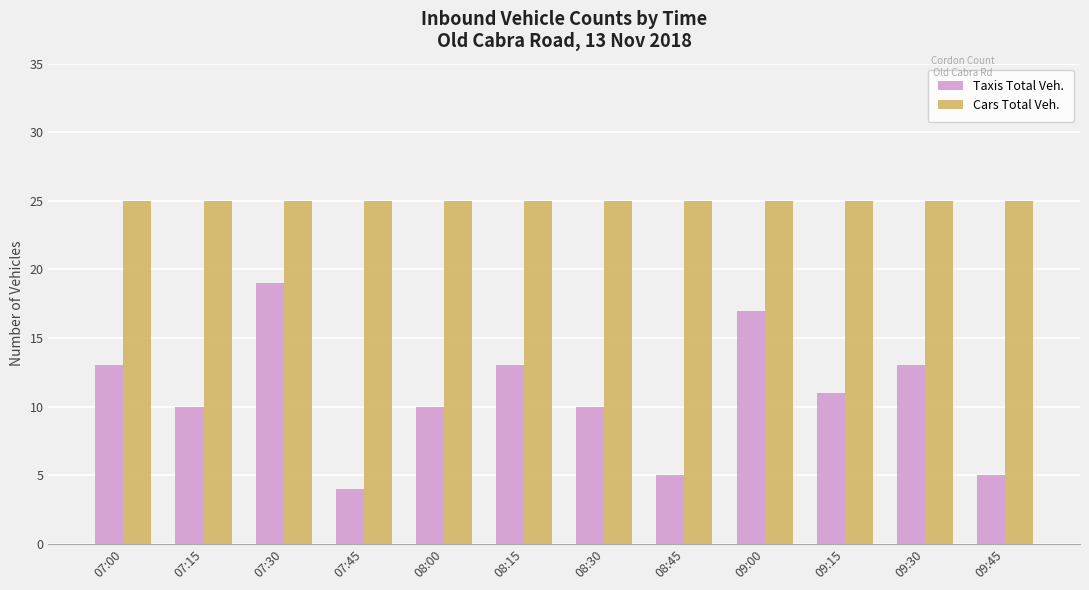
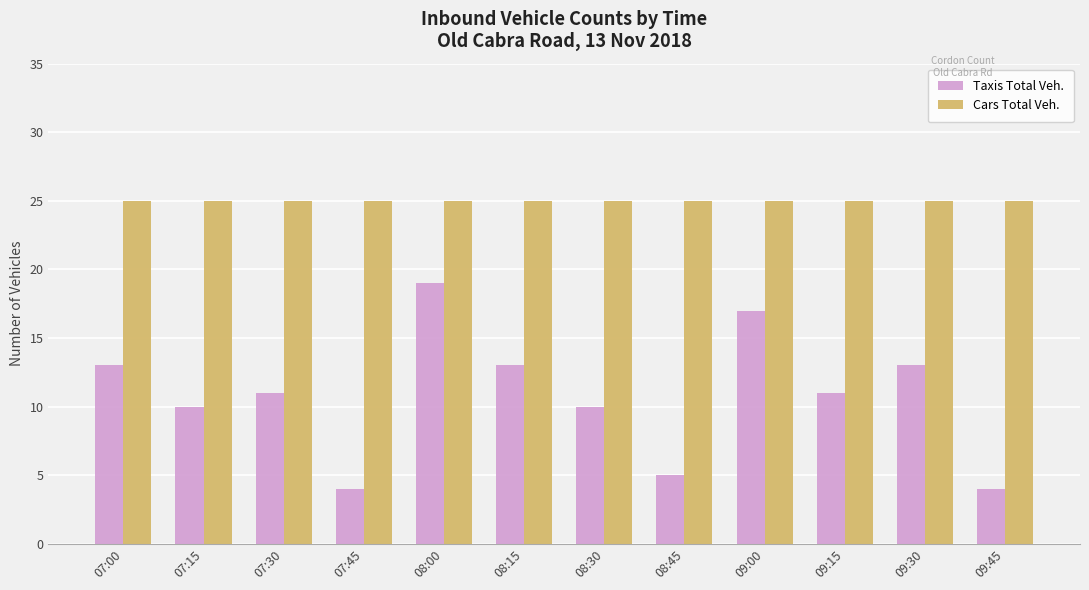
Taxis Total Veh., 07:30: 19 -> 11
Taxis Total Veh., 08:00: 10 -> 19
Taxis Total Veh., 09:45: 5 -> 4
